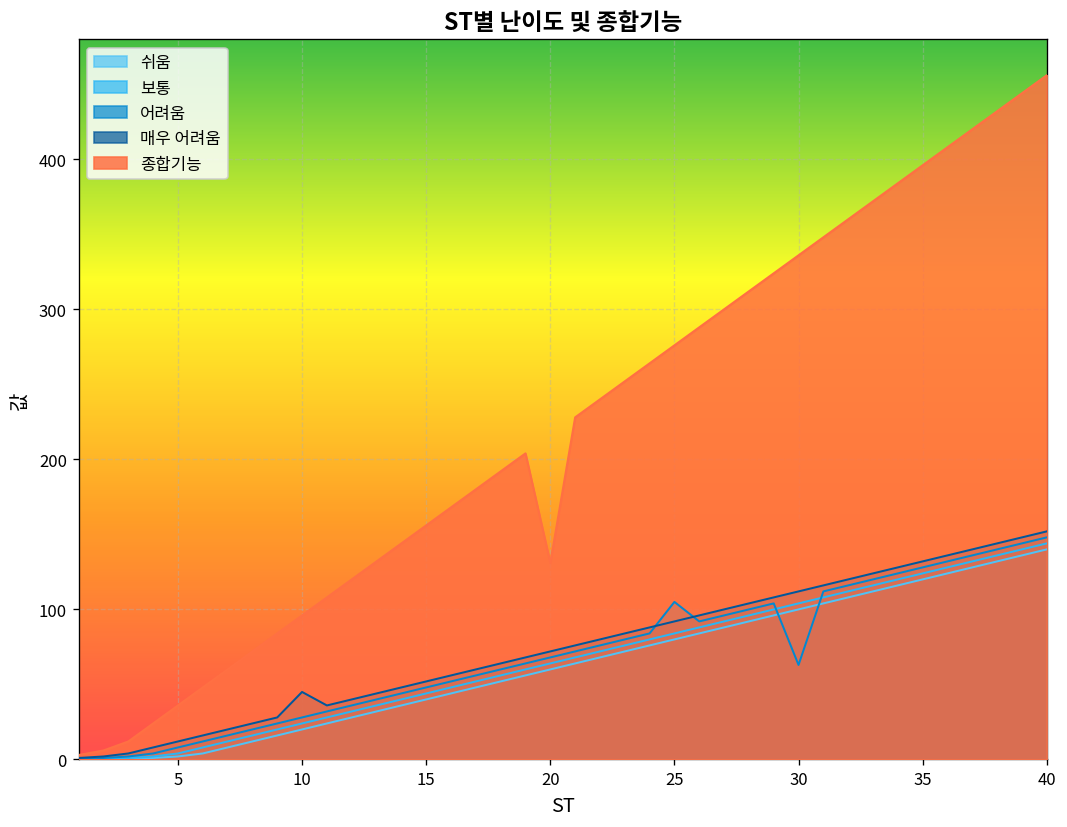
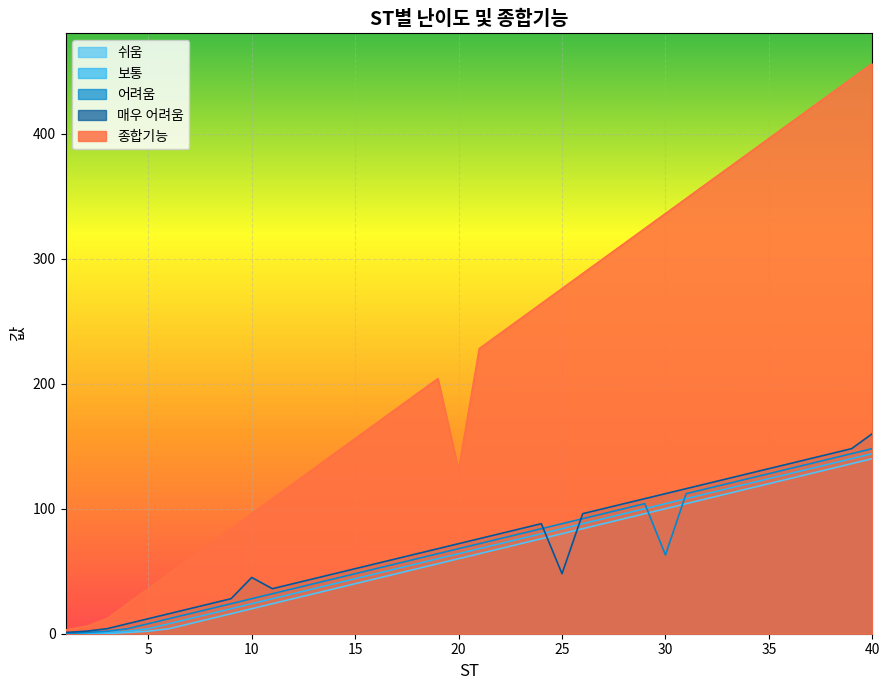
어려움, 25: 105 -> 88
매우 어려움, 25: 92 -> 48
매우 어려움, 40: 152 -> 160
